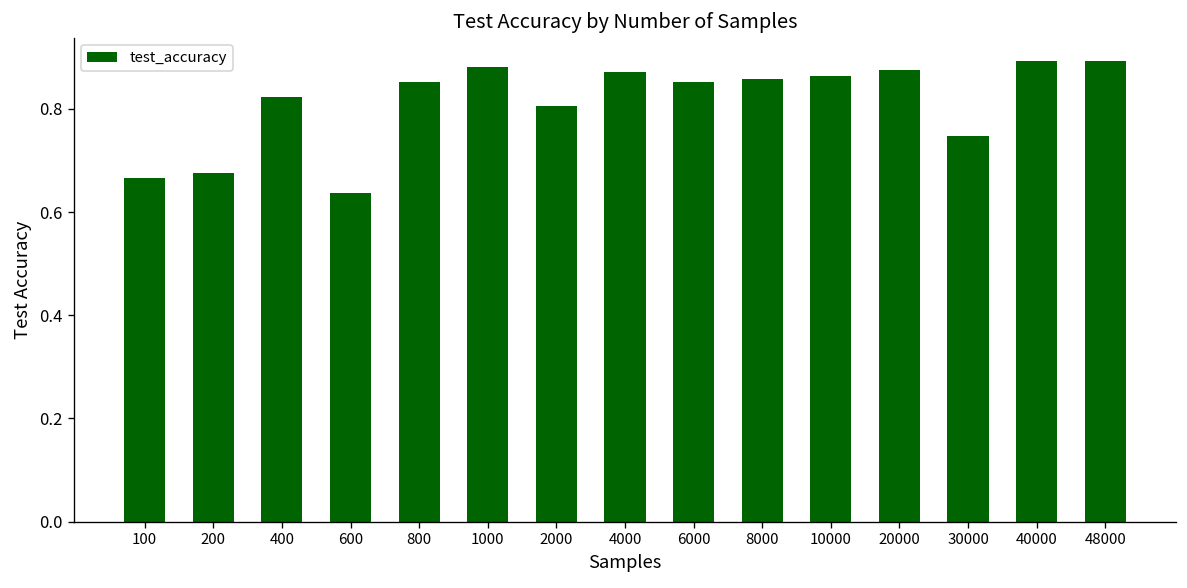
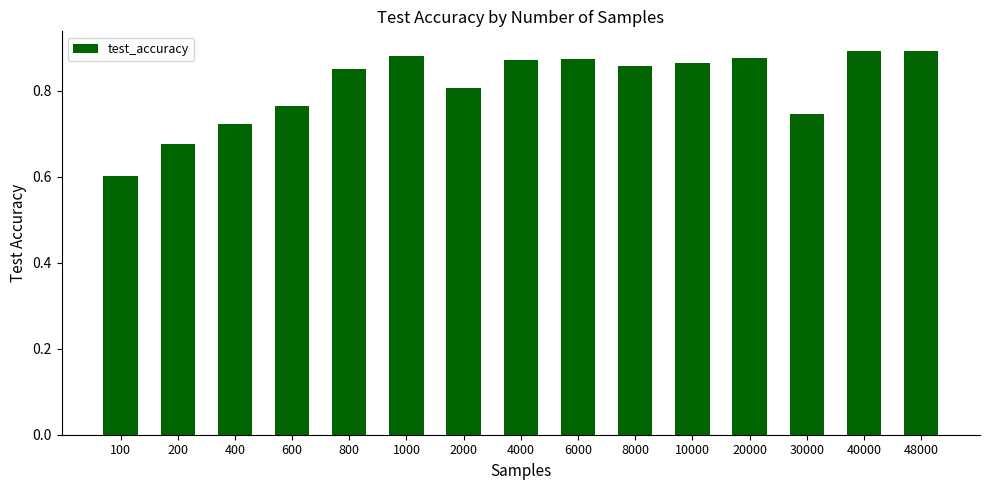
100: 0.67 -> 0.60
400: 0.82 -> 0.72
600: 0.64 -> 0.76
6000: 0.85 -> 0.87
